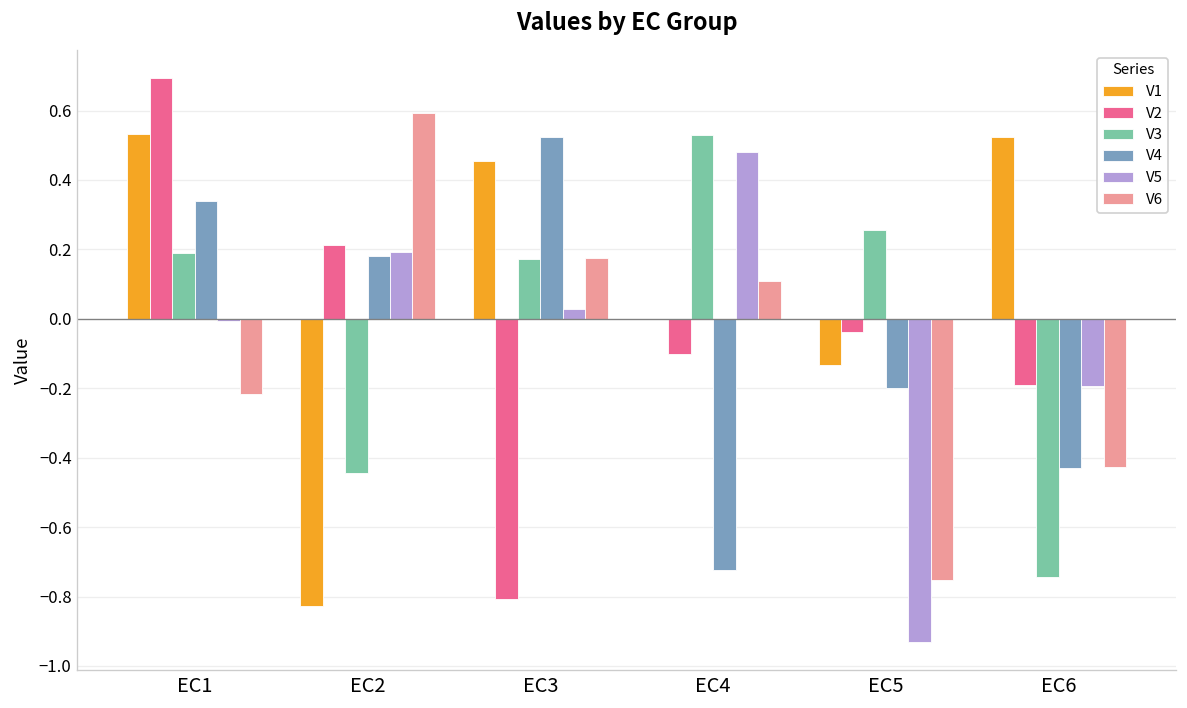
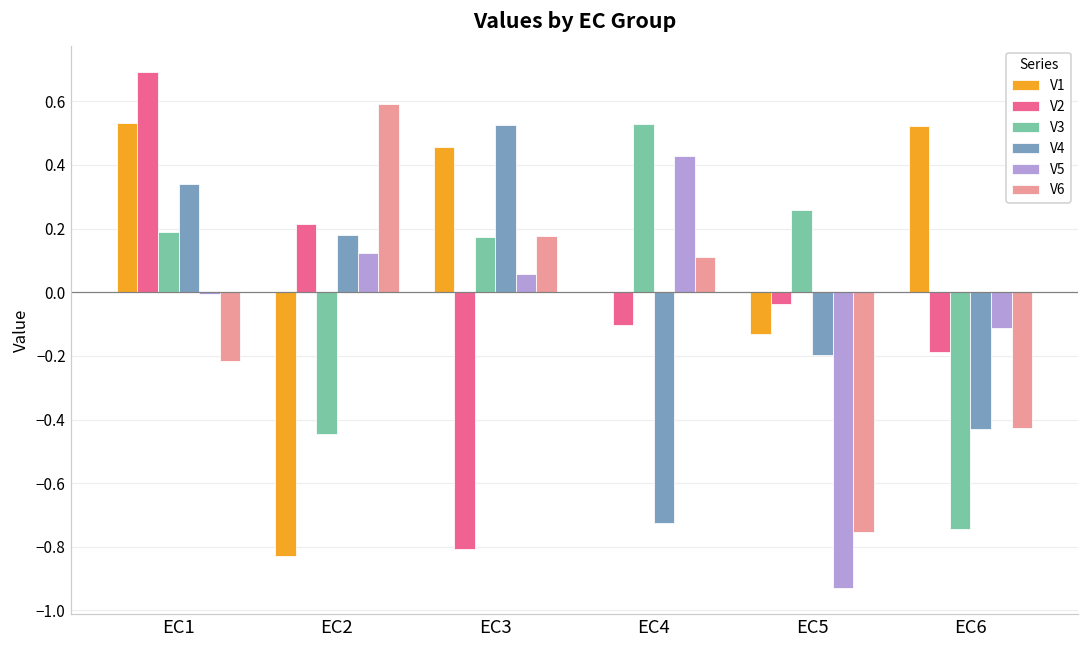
V5, EC2: 0.19 -> 0.12
V5, EC3: 0.03 -> 0.06
V5, EC4: 0.48 -> 0.43
V5, EC6: -0.19 -> -0.11
